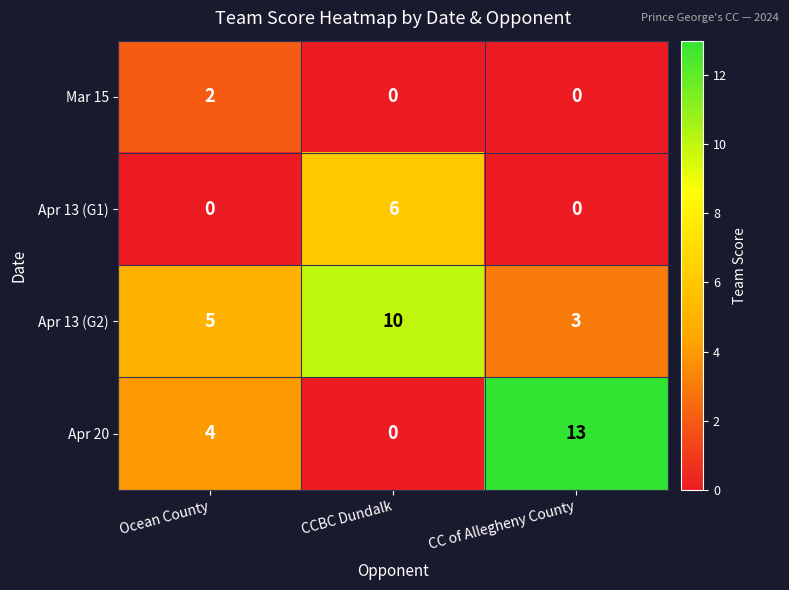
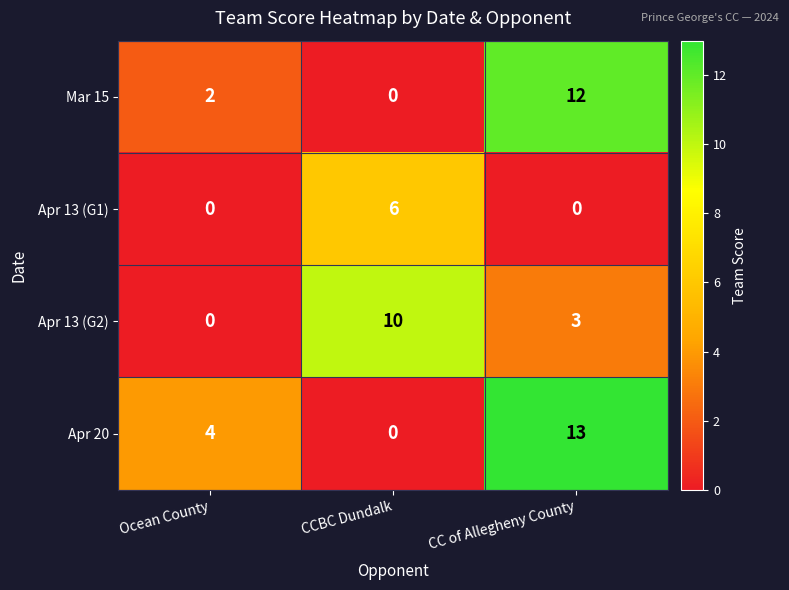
Mar 15, CC of Allegheny County: 0 -> 12
Apr 13 (G2), Ocean County: 5 -> 0
